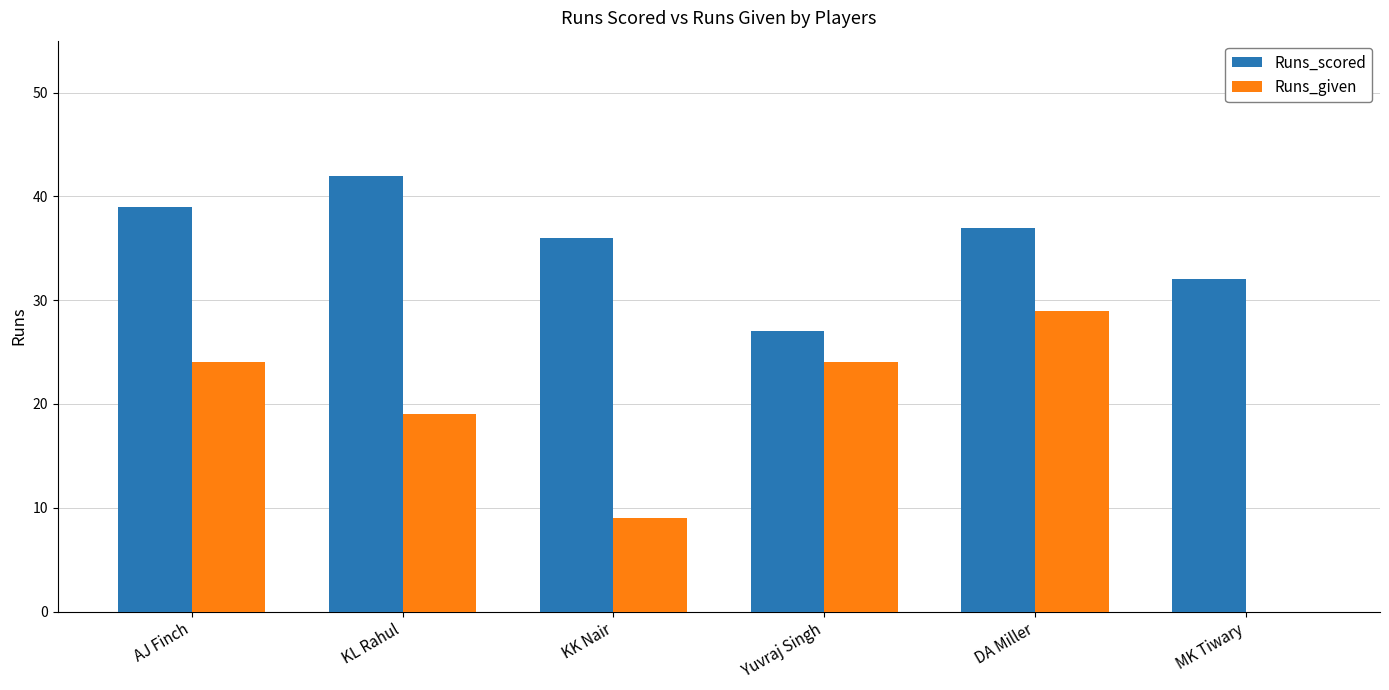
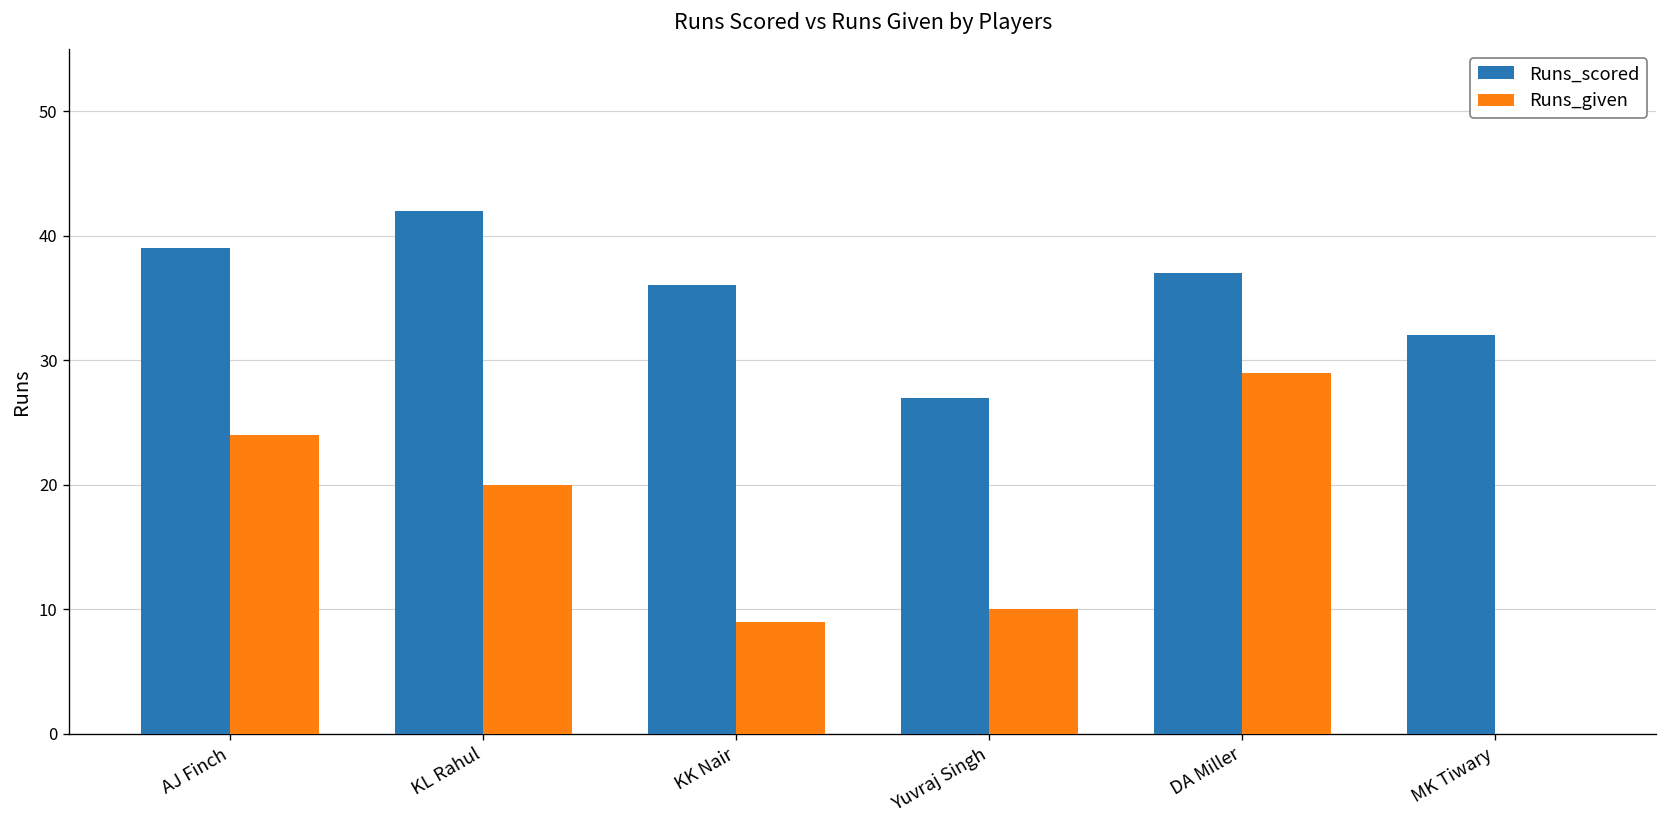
Runs_given, KL Rahul: 19 -> 20
Runs_given, Yuvraj Singh: 24 -> 10
